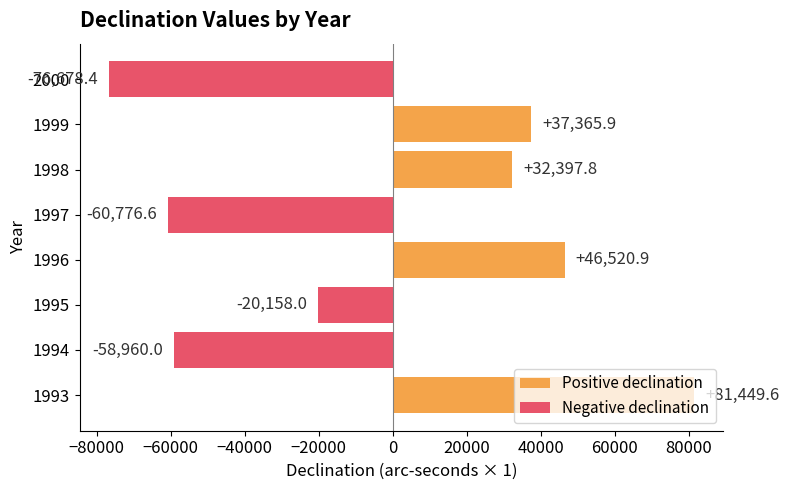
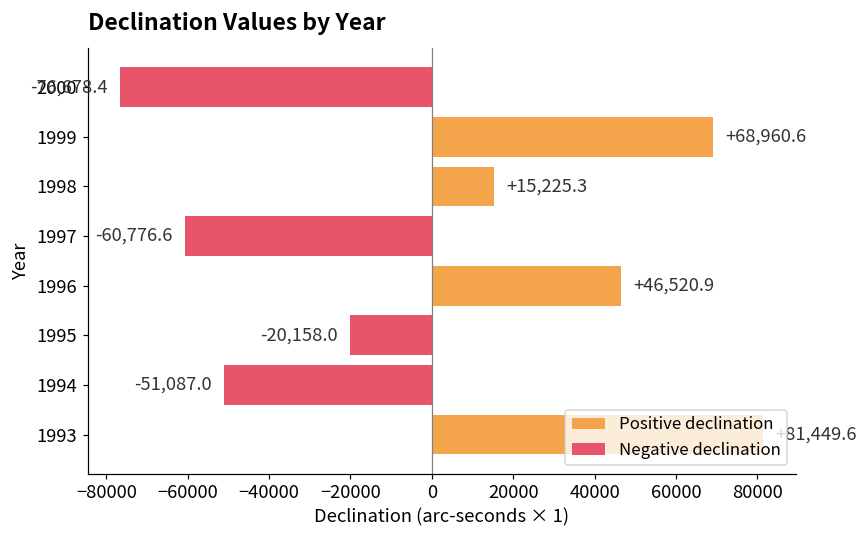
Positive declination, 1999: +37,365.9 -> +68,960.6
Positive declination, 1998: +32,397.8 -> +15,225.3
Negative declination, 1994: -58,960.0 -> -51,087.0
